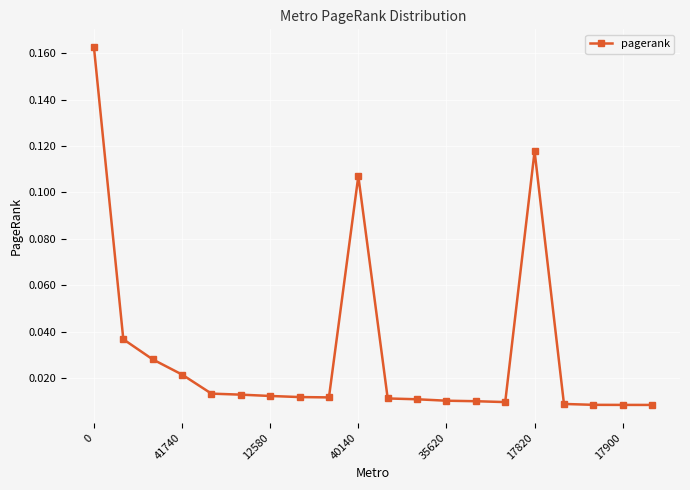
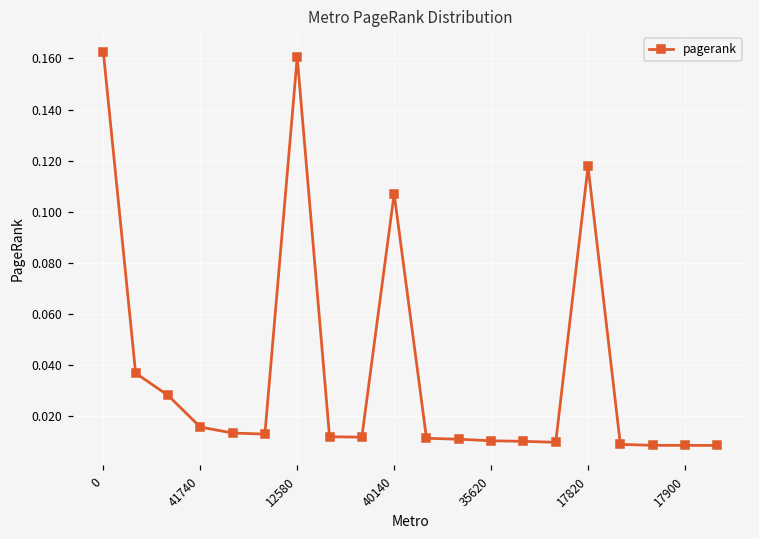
41740: 0.022 -> 0.016
12580: 0.012 -> 0.161
